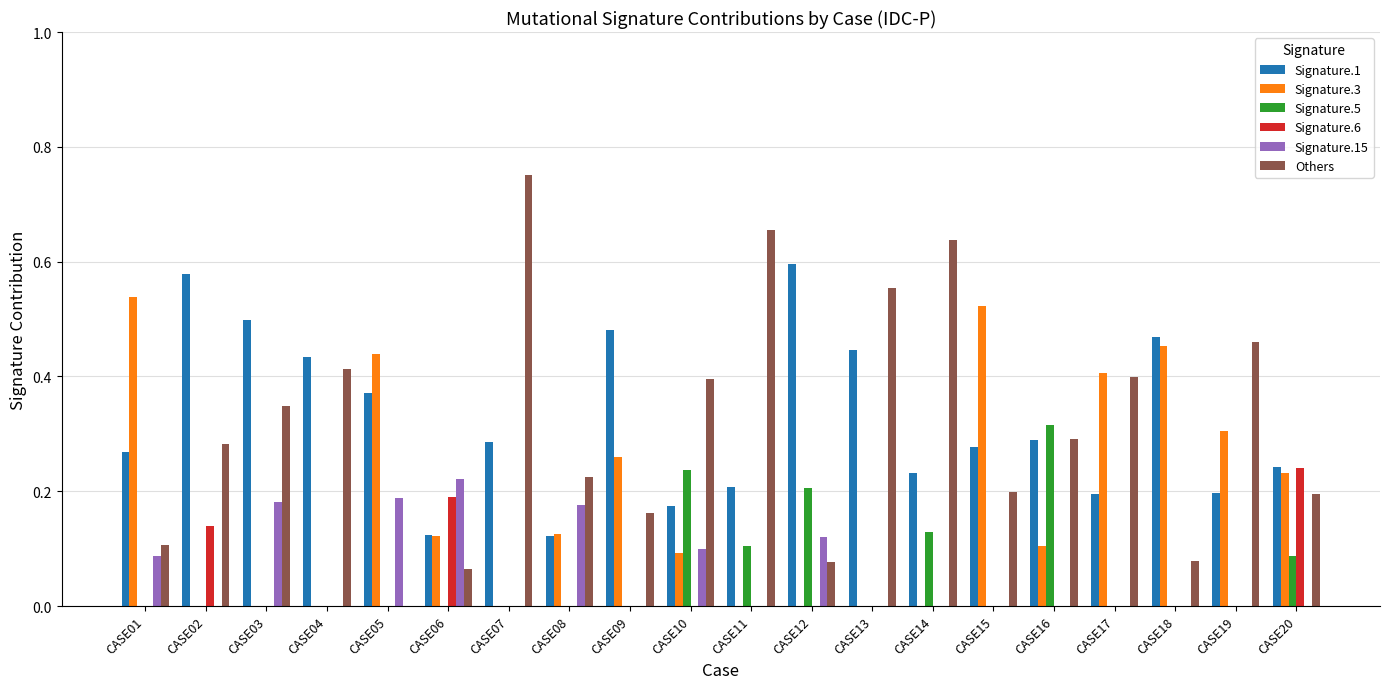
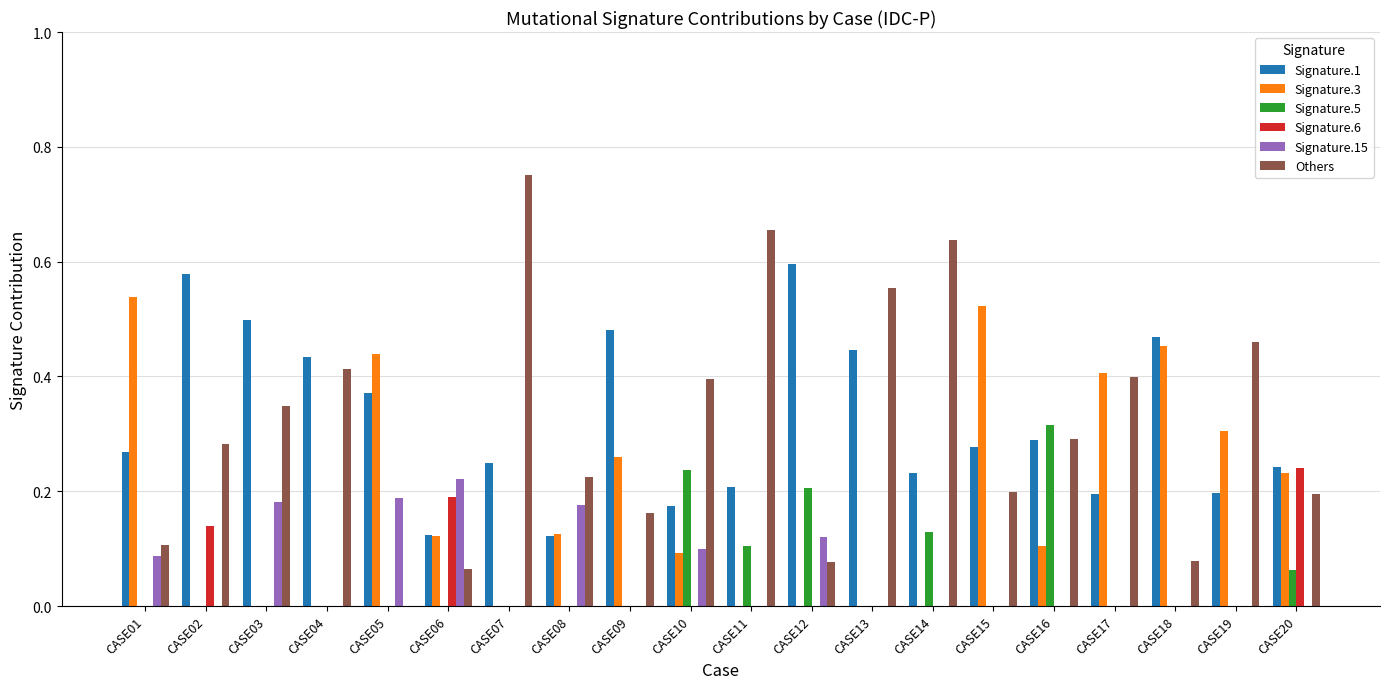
Signature.1, CASE07: 0.29 -> 0.25
Signature.5, CASE20: 0.09 -> 0.06
